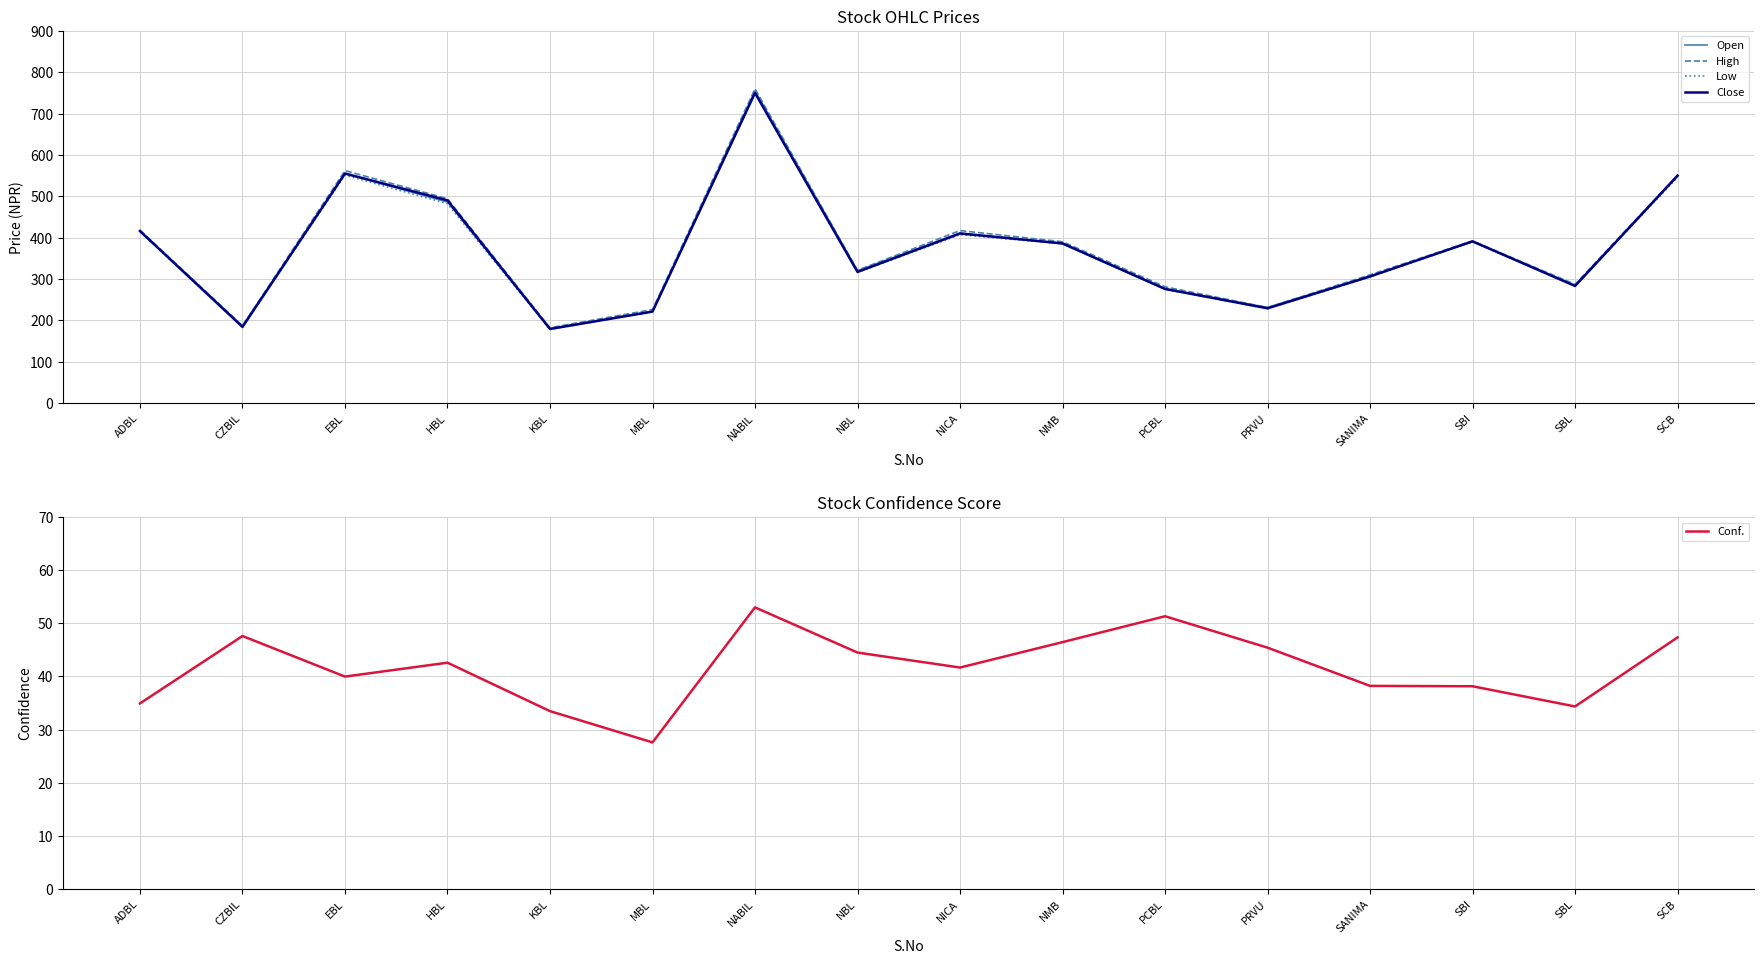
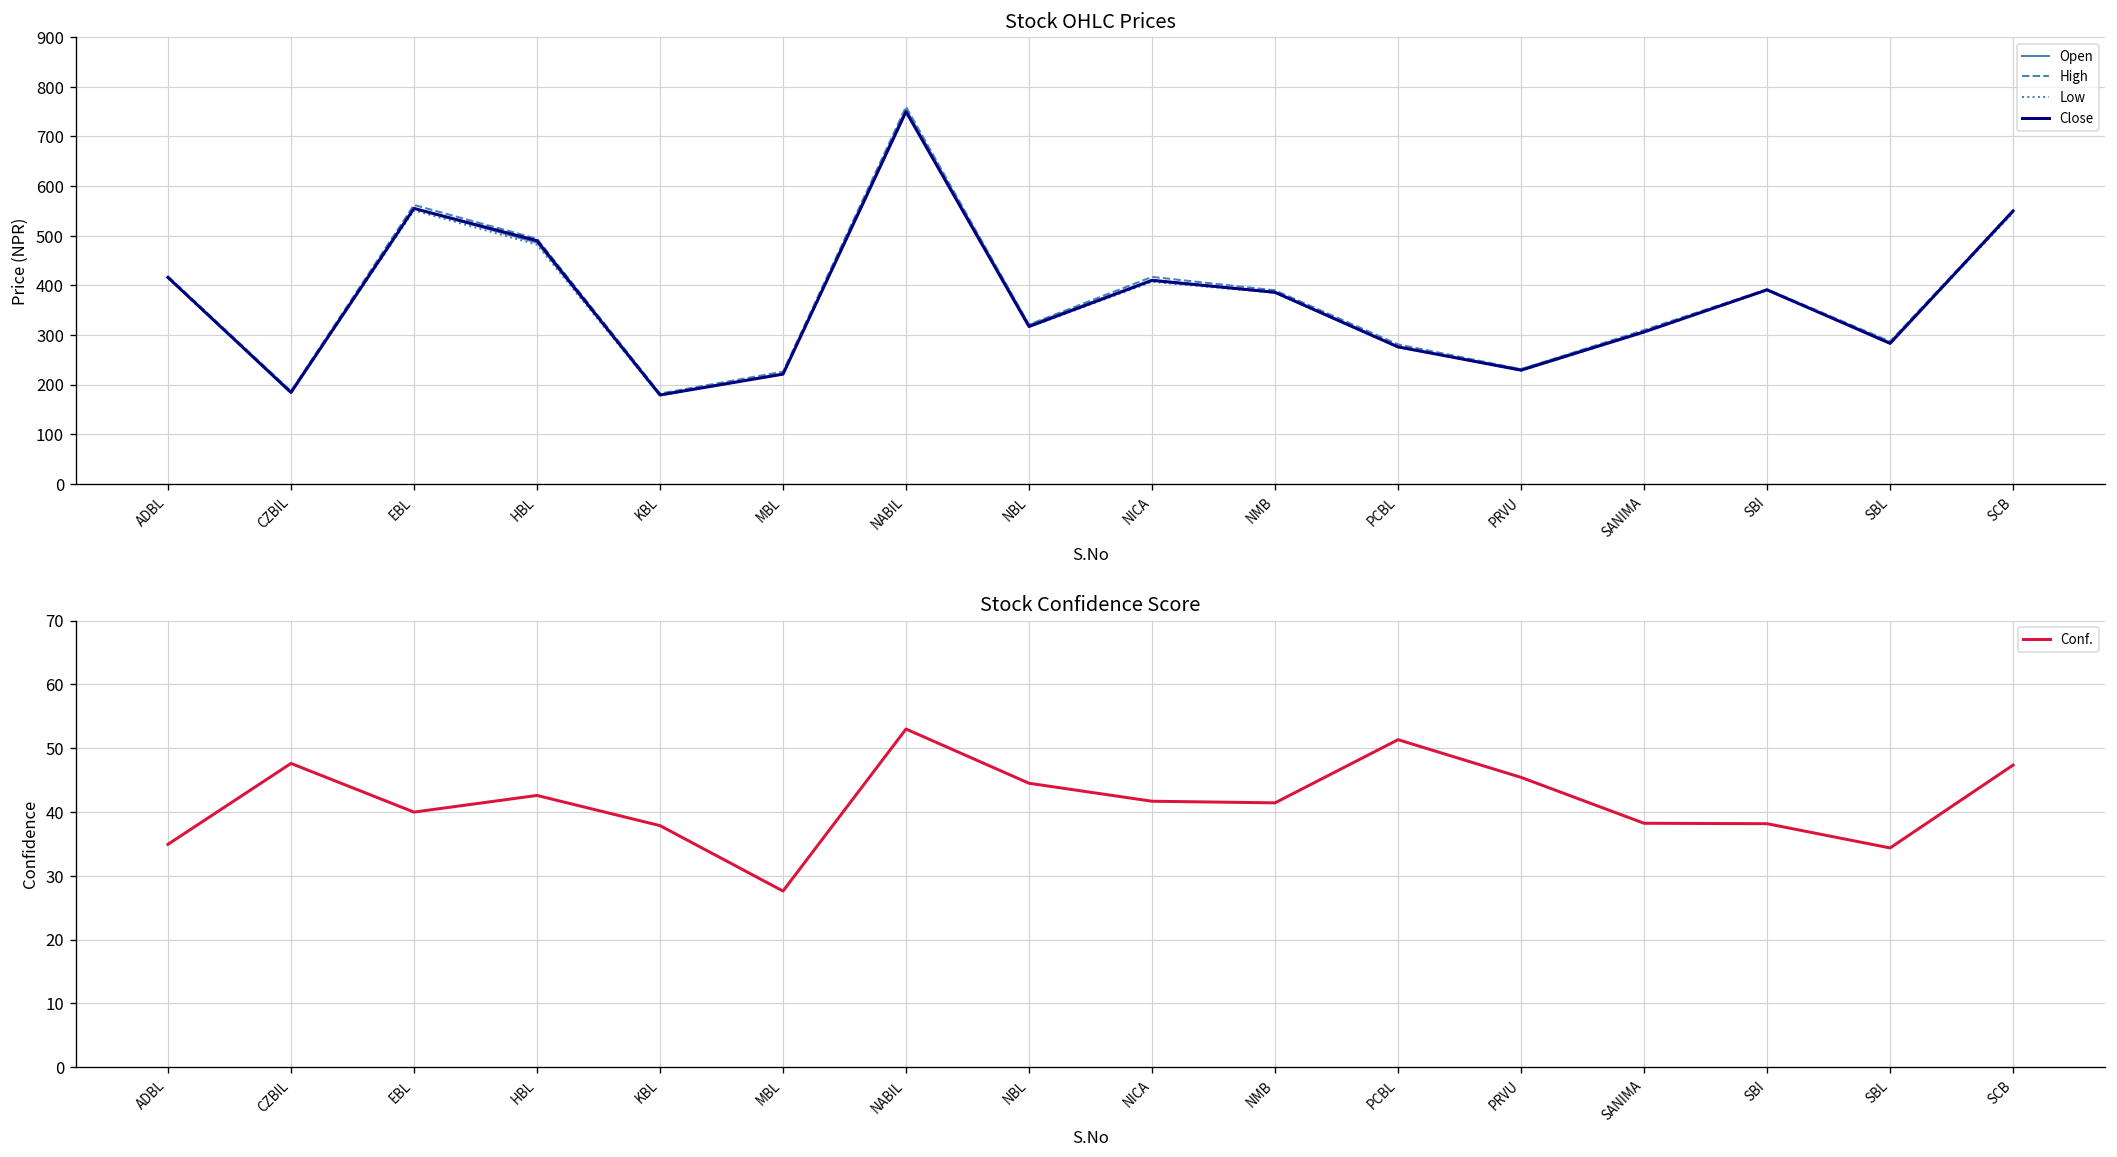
Stock Confidence Score, KBL: 33 -> 38
Stock Confidence Score, NMB: 46 -> 41
